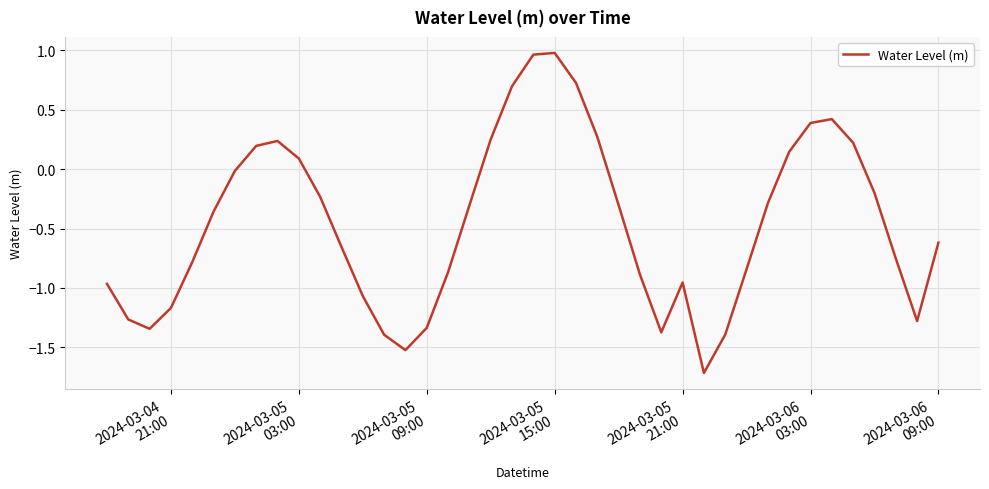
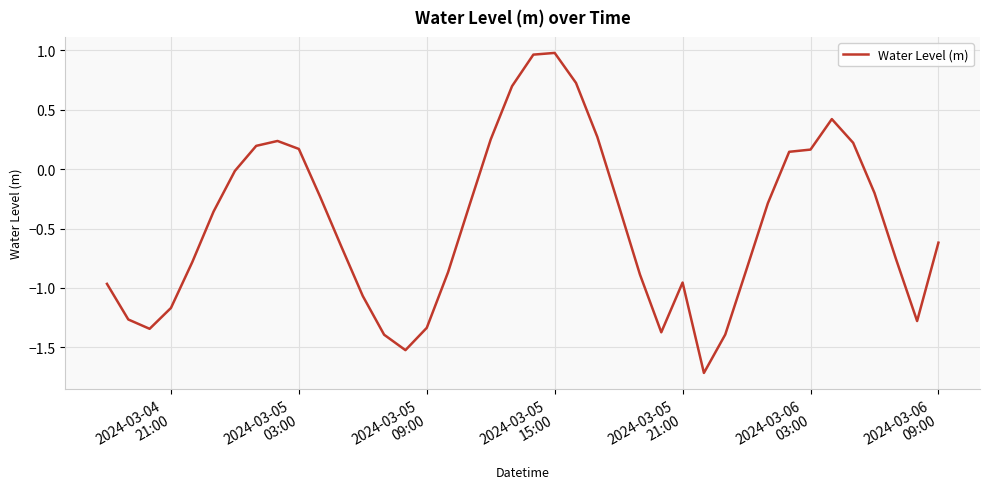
2024-03-05 03:00: 0.09 -> 0.17
2024-03-06 03:00: 0.39 -> 0.16
